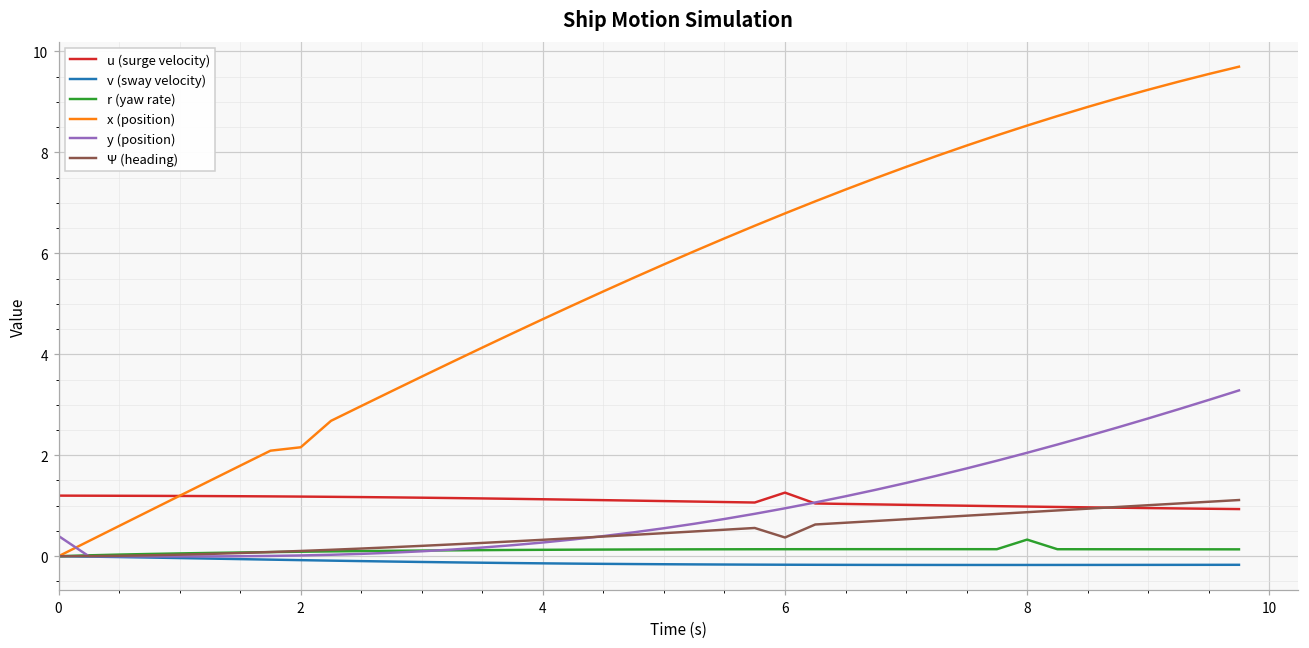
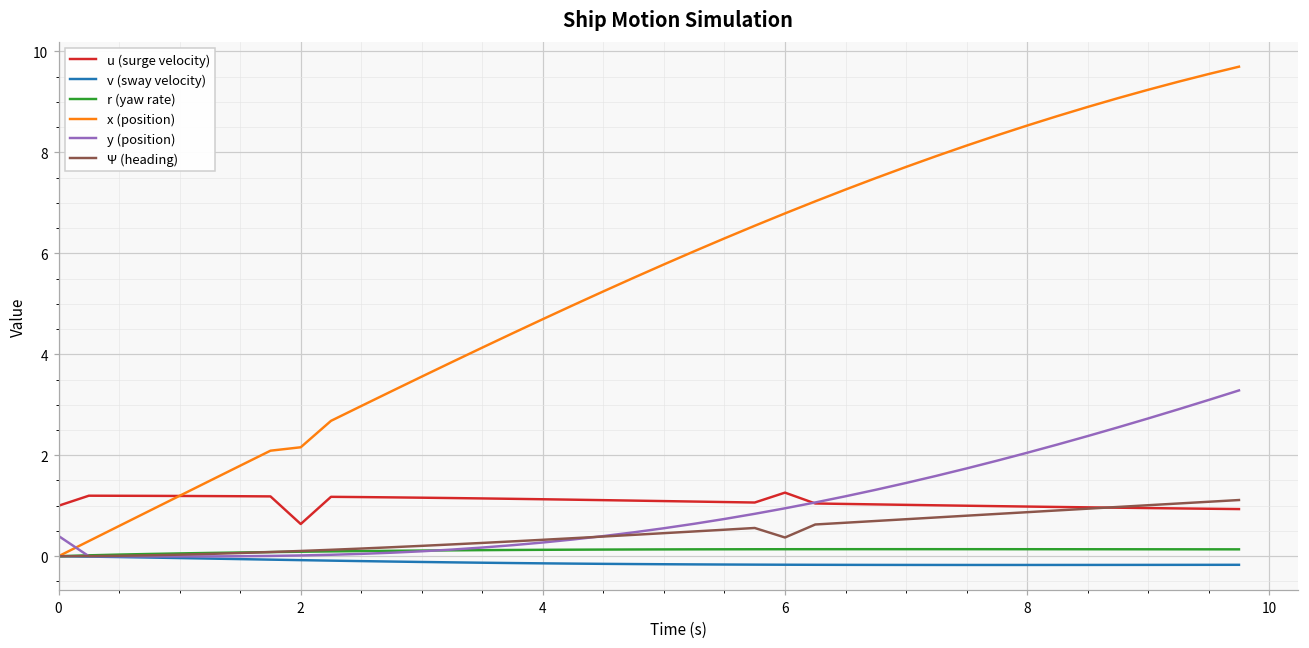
u (surge velocity), 0: 1.2 -> 1.0
u (surge velocity), 2: 1.2 -> 0.6
r (yaw rate), 8: 0.3 -> 0.1
